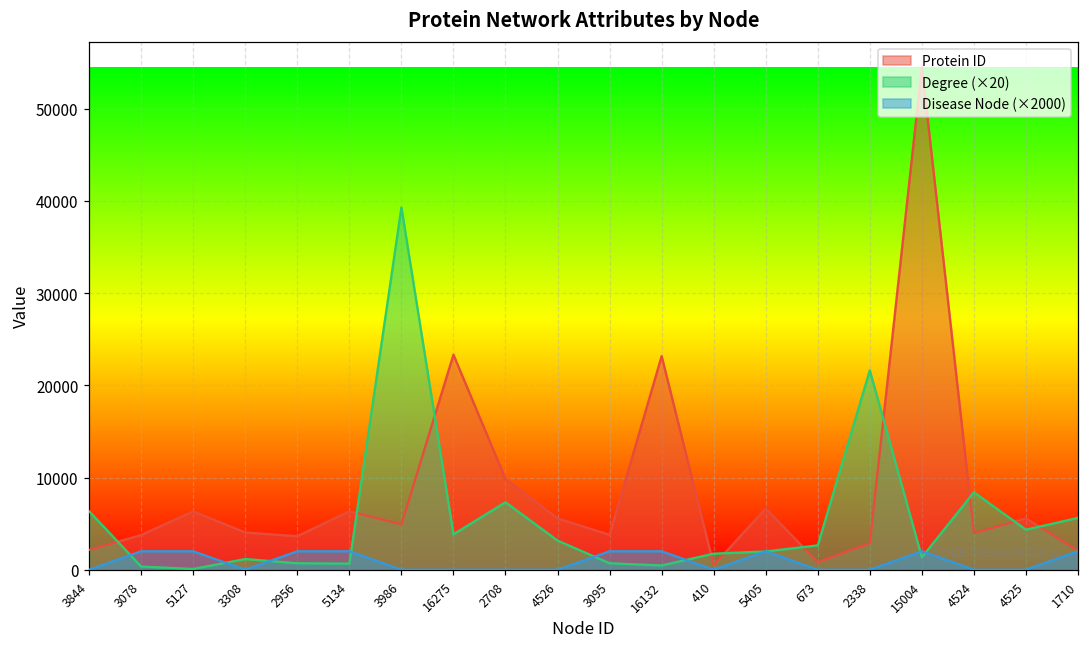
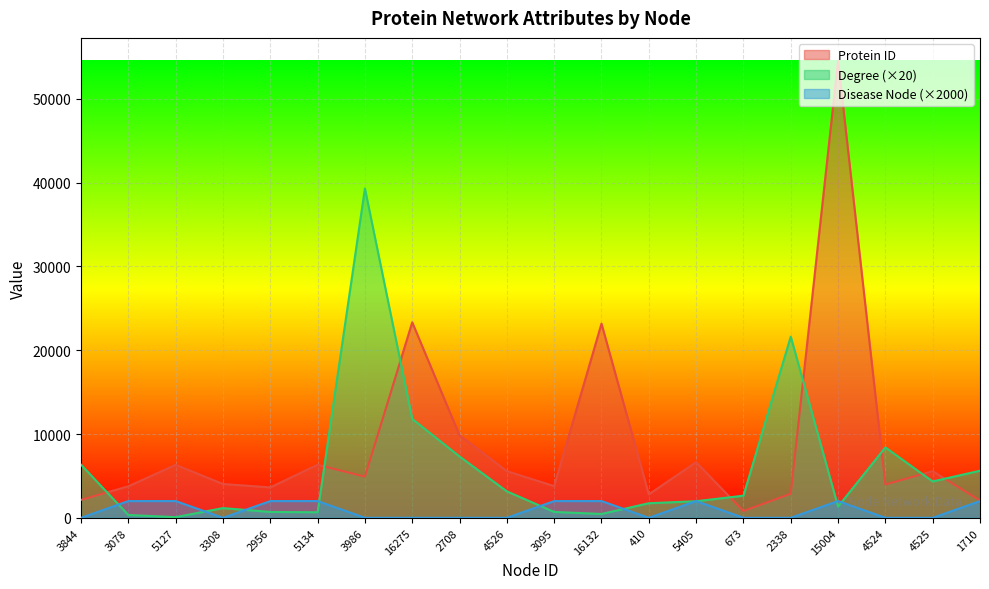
Degree (×20), 16275: 4000 -> 12000
Protein ID, 410: 0 -> 3000
